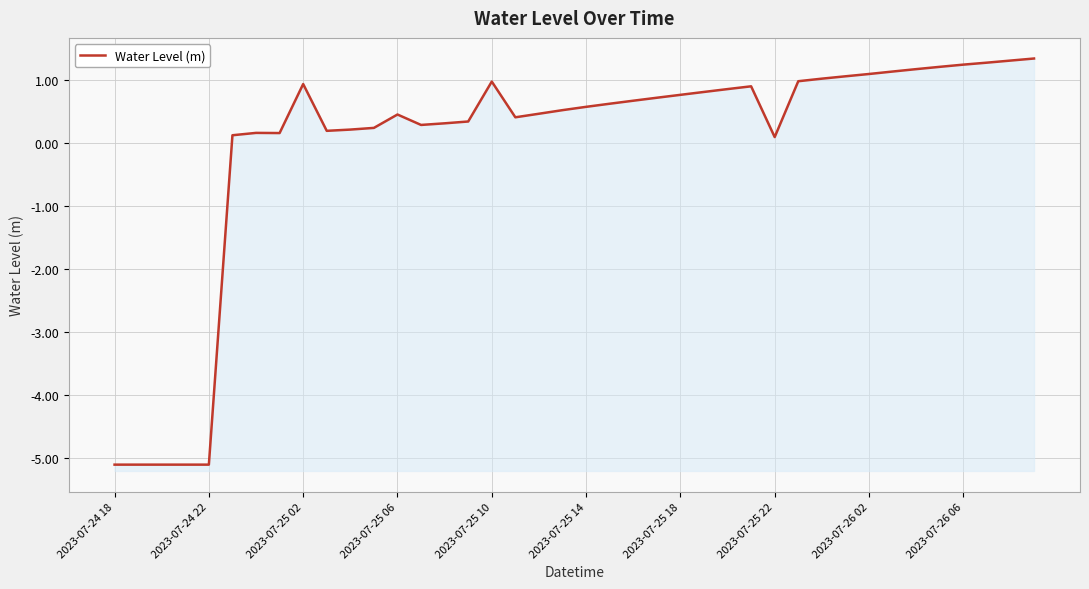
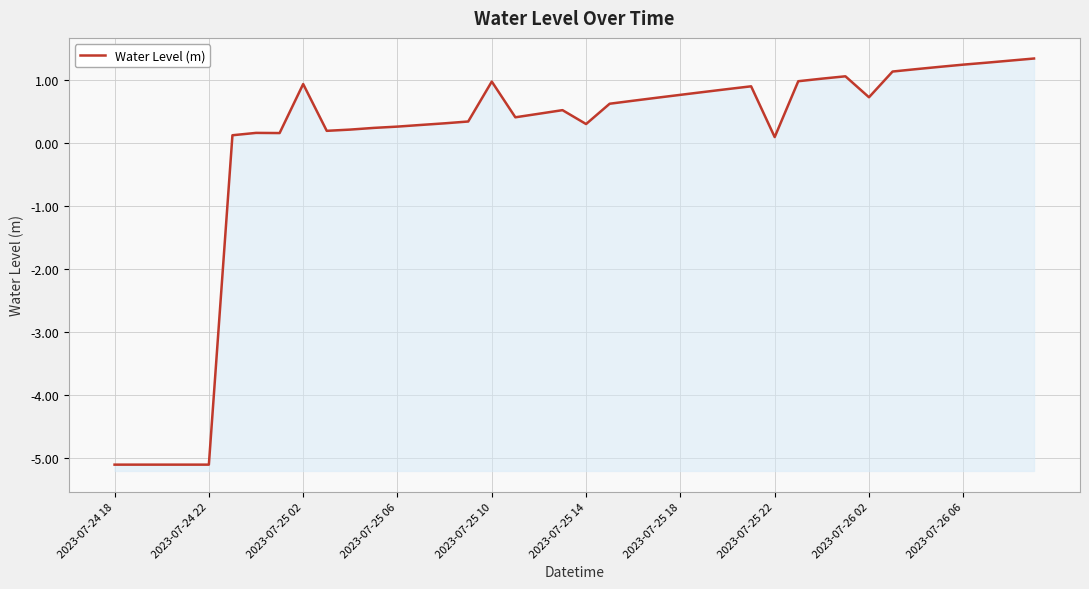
2023-07-25 06: 0.5 -> 0.3
2023-07-25 14: 0.6 -> 0.3
2023-07-26 02: 1.1 -> 0.7
